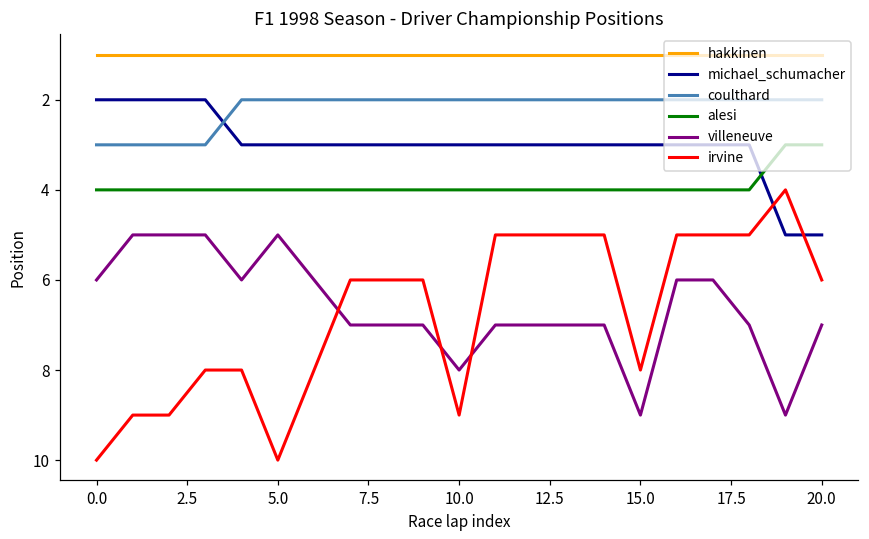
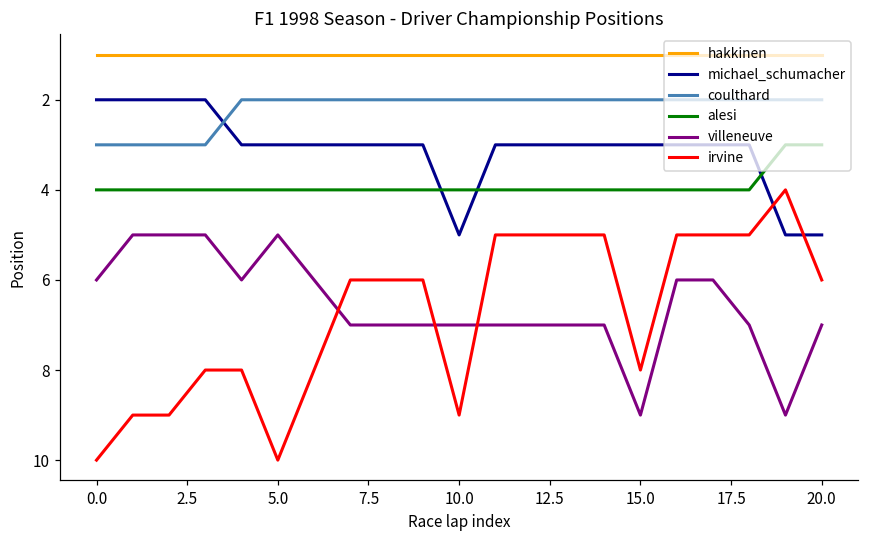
michael_schumacher, 10.0: 3 -> 5
villeneuve, 10.0: 8 -> 7
